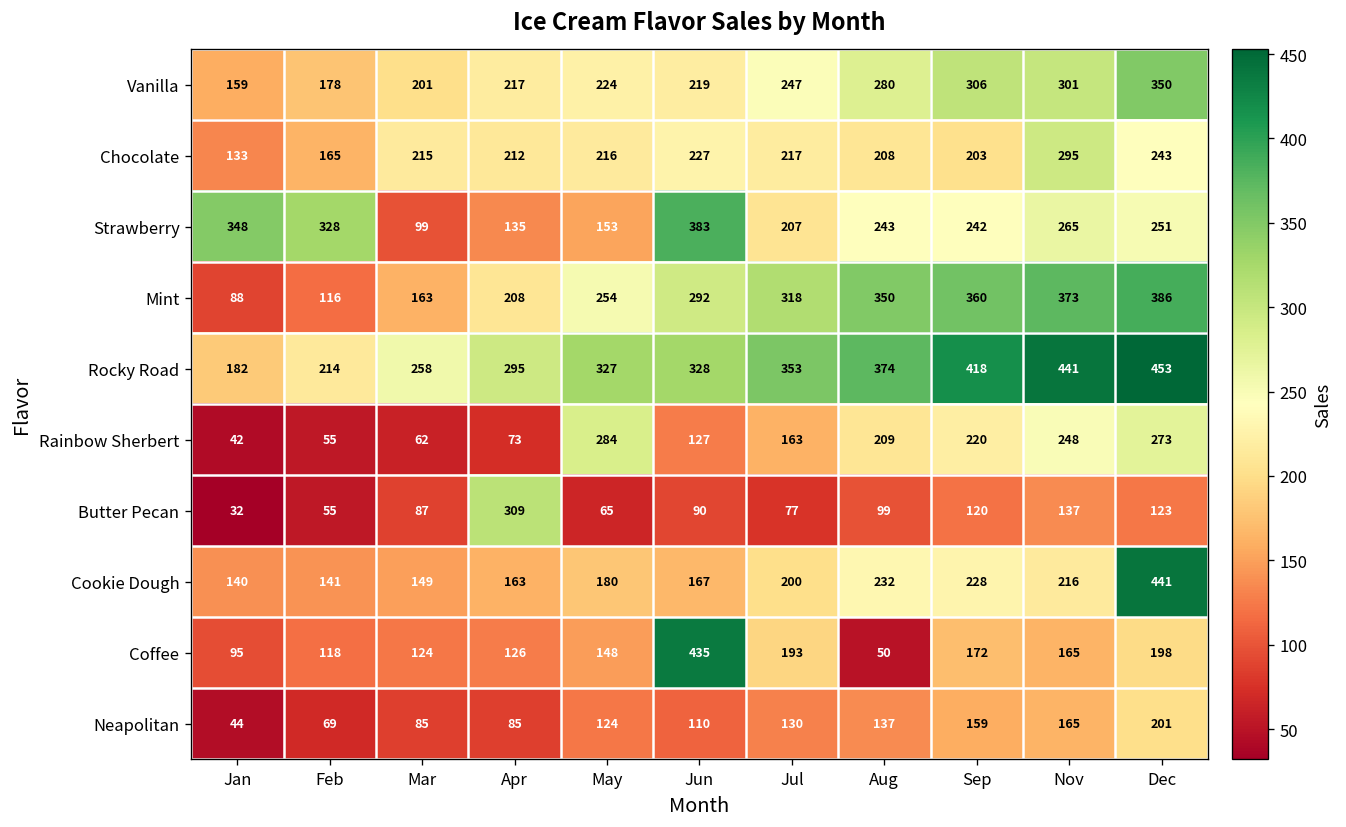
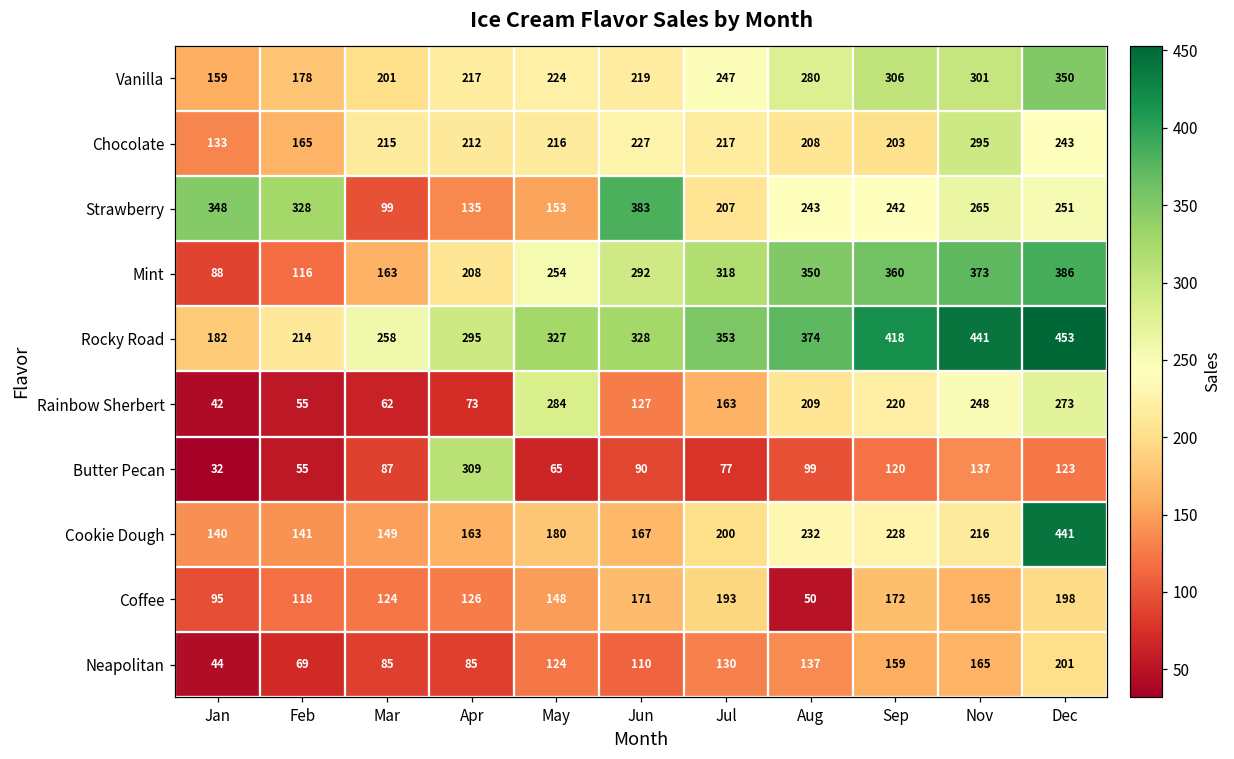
Coffee, Jun: 435 -> 171
